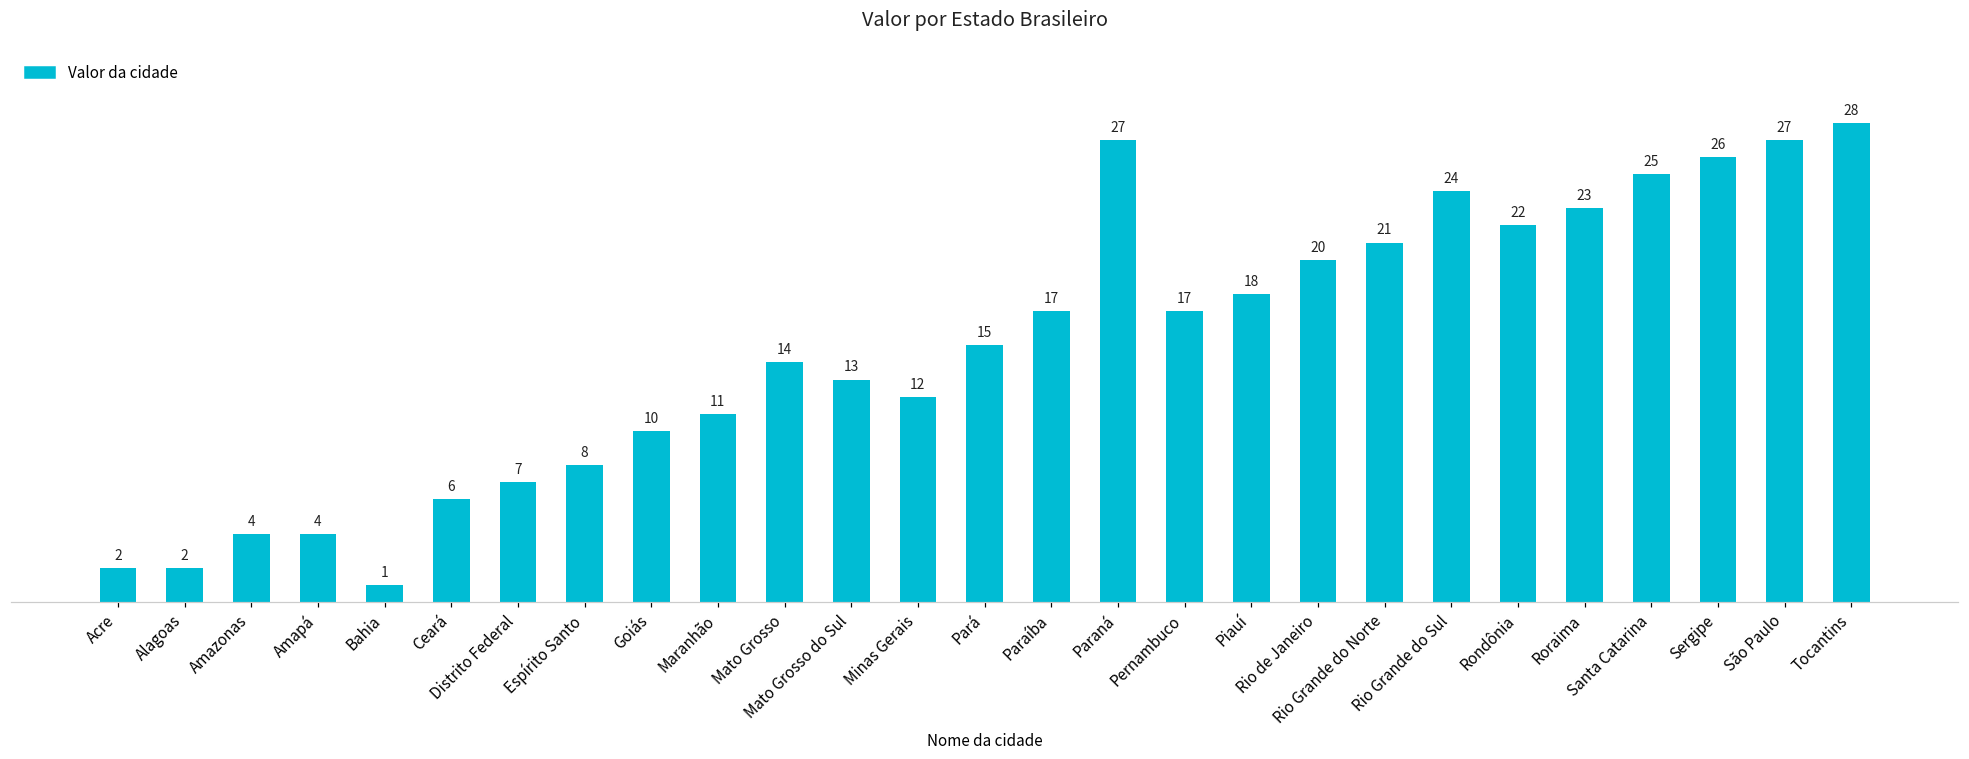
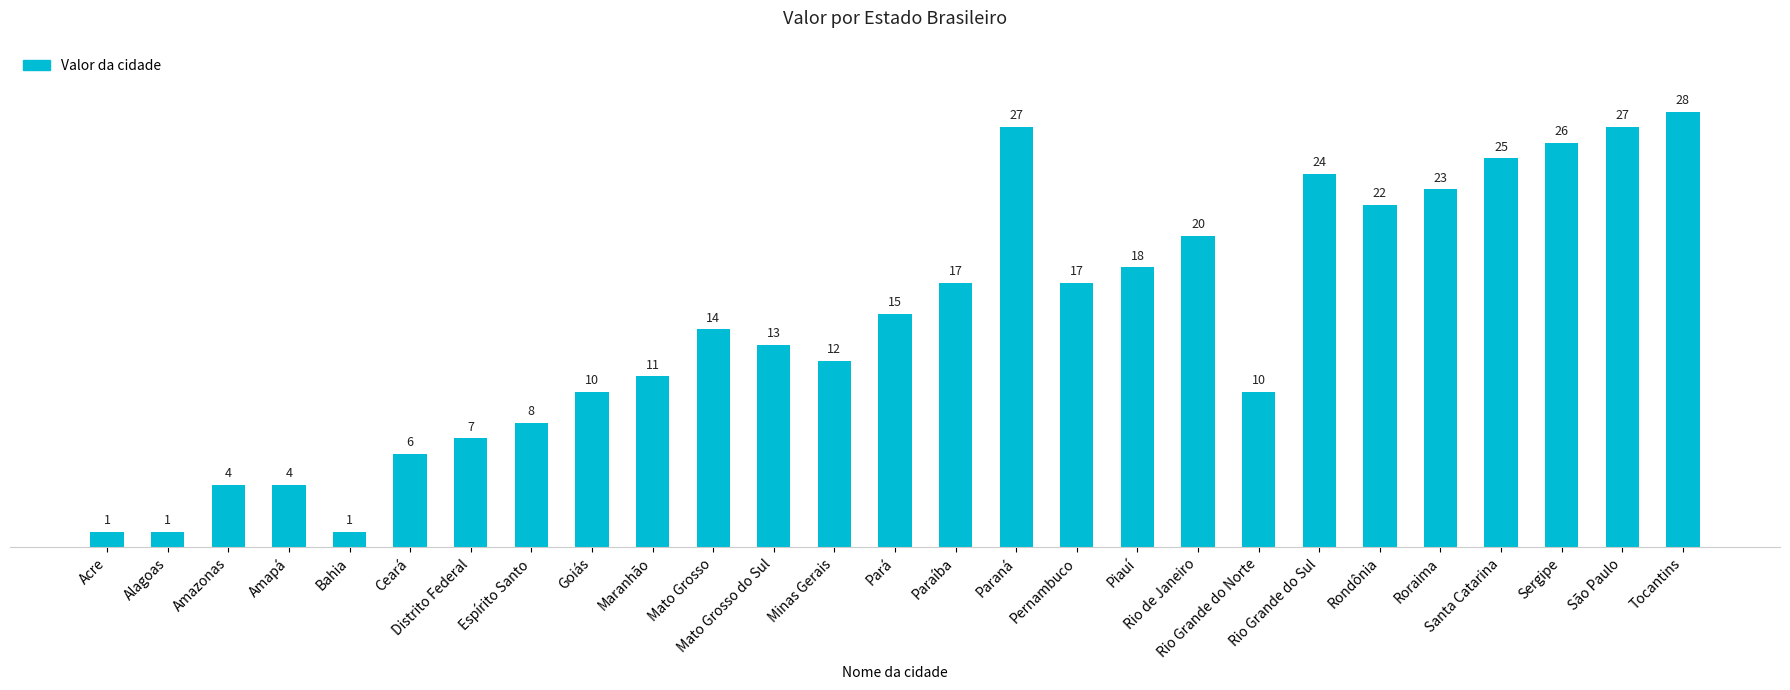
Acre: 2 -> 1
Alagoas: 2 -> 1
Rio Grande do Norte: 21 -> 10
